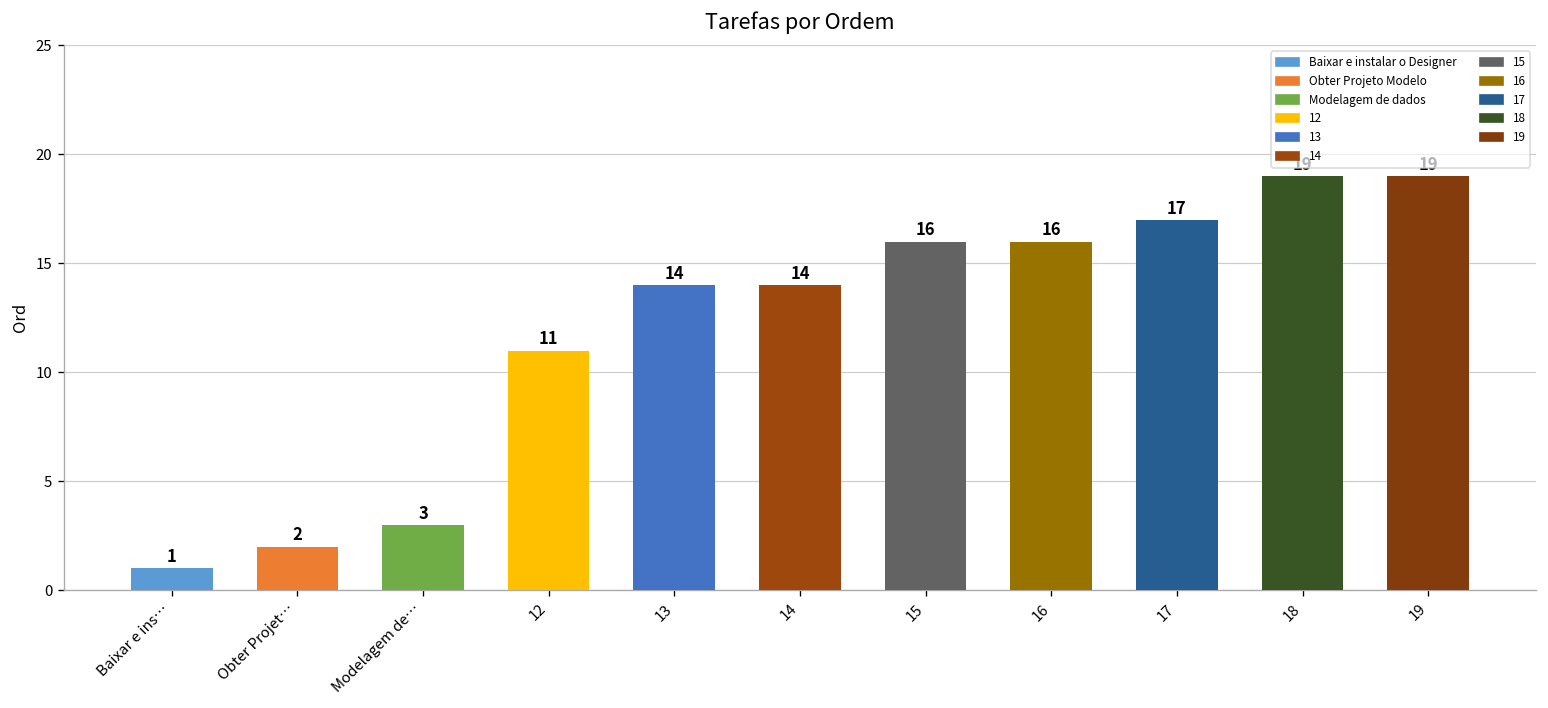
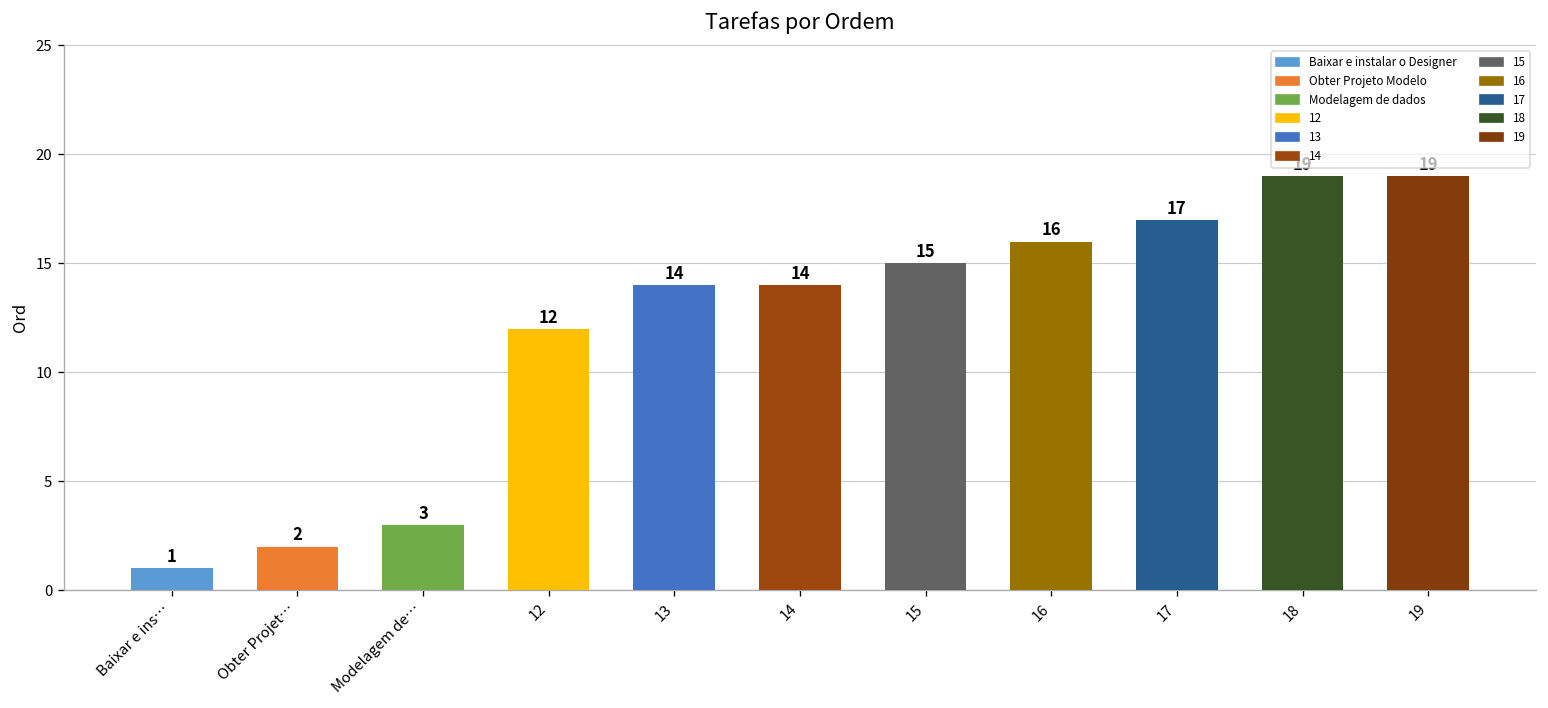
12: 11 -> 12
15: 16 -> 15
